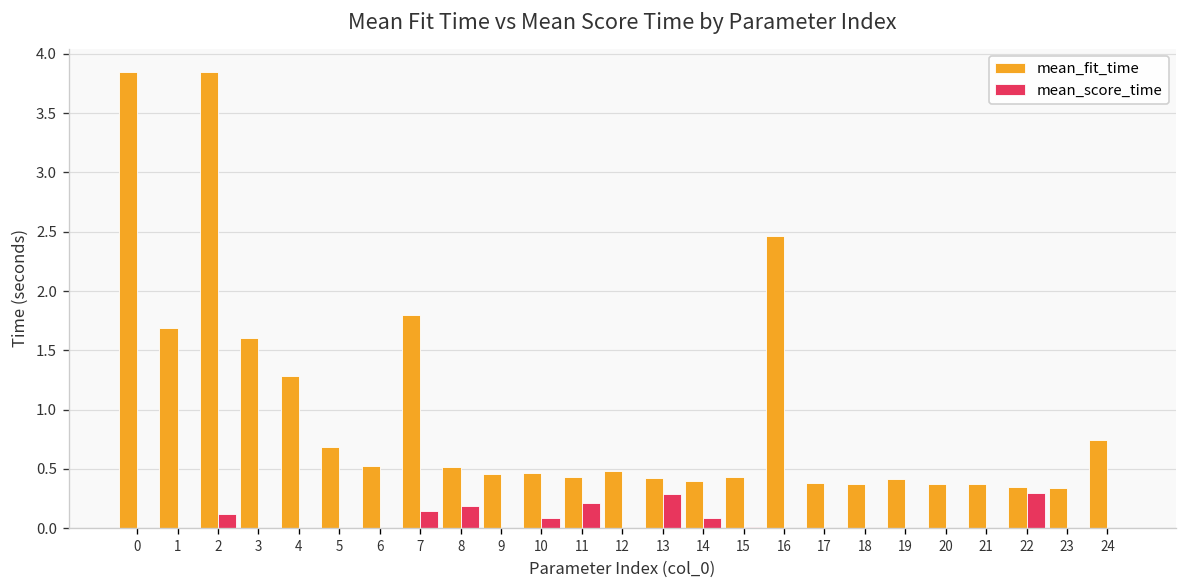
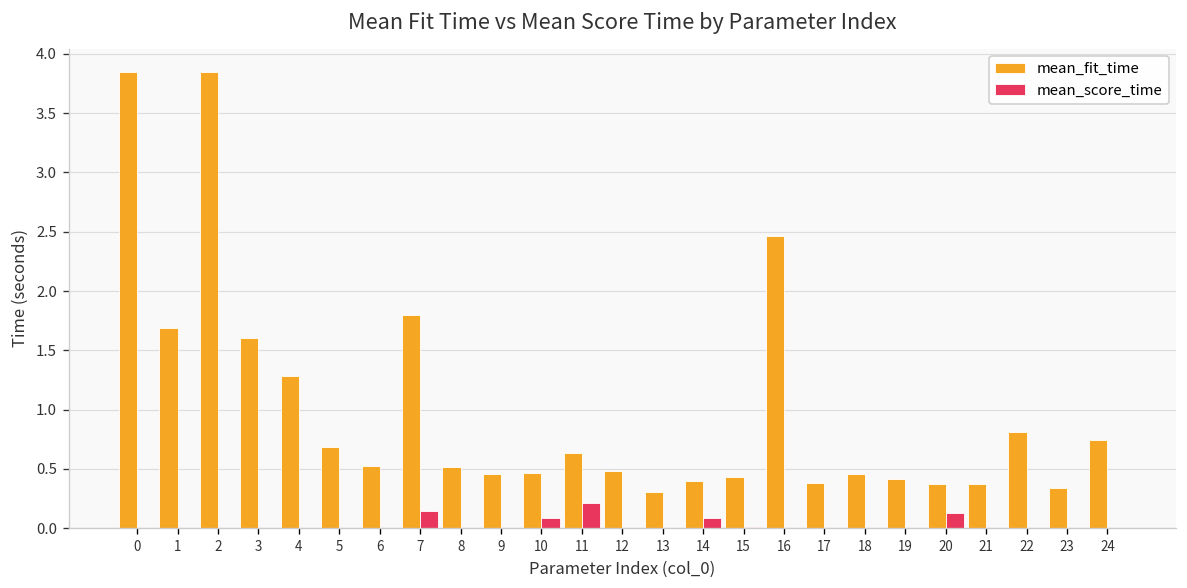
mean_score_time, 2: 0.1 -> 0.0
mean_score_time, 8: 0.2 -> 0.0
mean_fit_time, 11: 0.4 -> 0.6
mean_fit_time, 13: 0.4 -> 0.3
mean_score_time, 13: 0.3 -> 0.0
mean_fit_time, 18: 0.4 -> 0.5
mean_score_time, 20: 0.0 -> 0.1
mean_fit_time, 22: 0.3 -> 0.8
mean_score_time, 22: 0.3 -> 0.0
